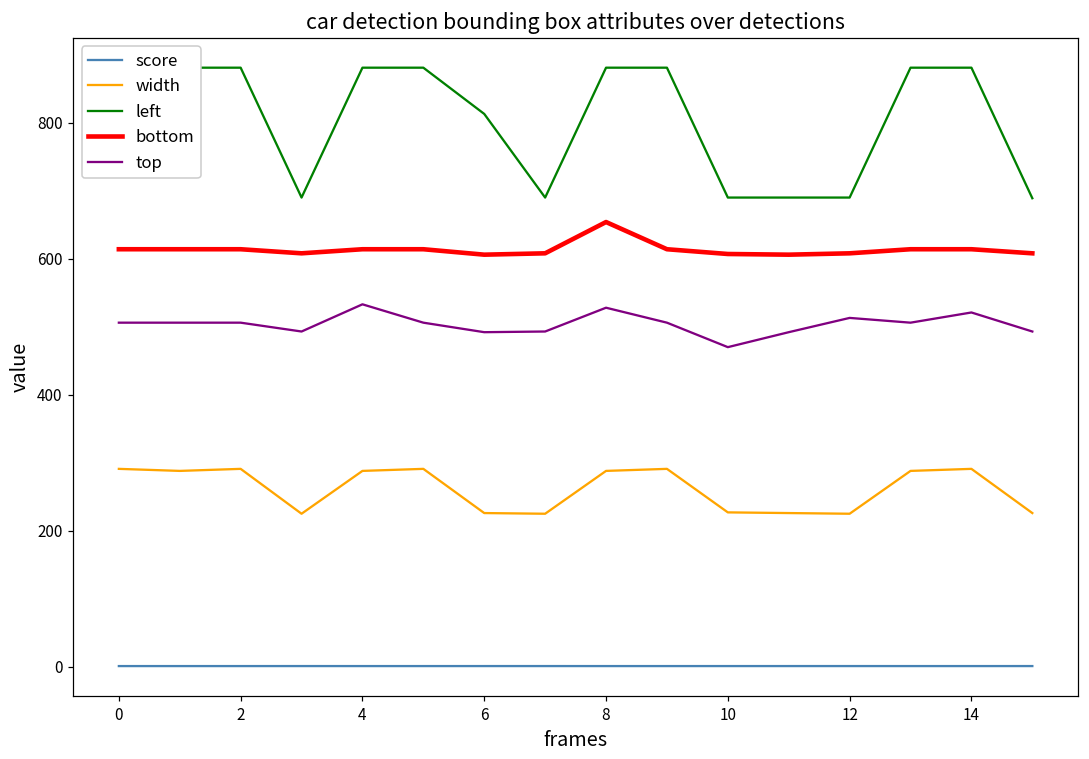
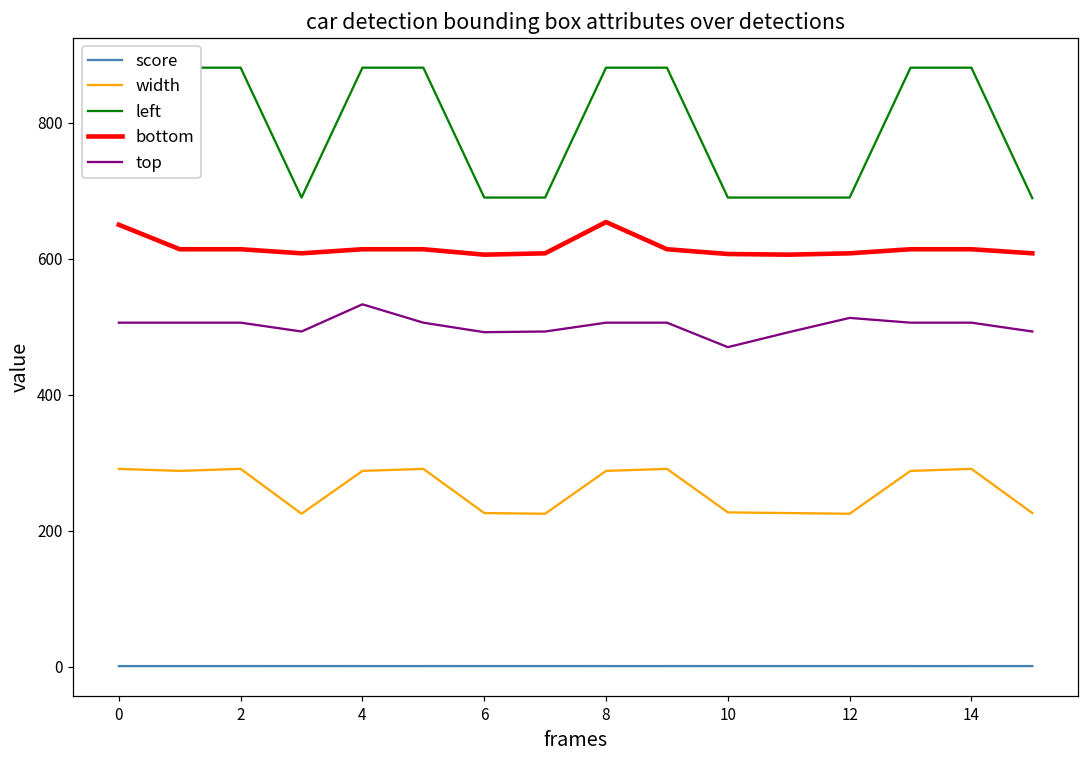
bottom, 0: 610 -> 650
left, 6: 810 -> 690
top, 8: 530 -> 510
top, 14: 520 -> 510
